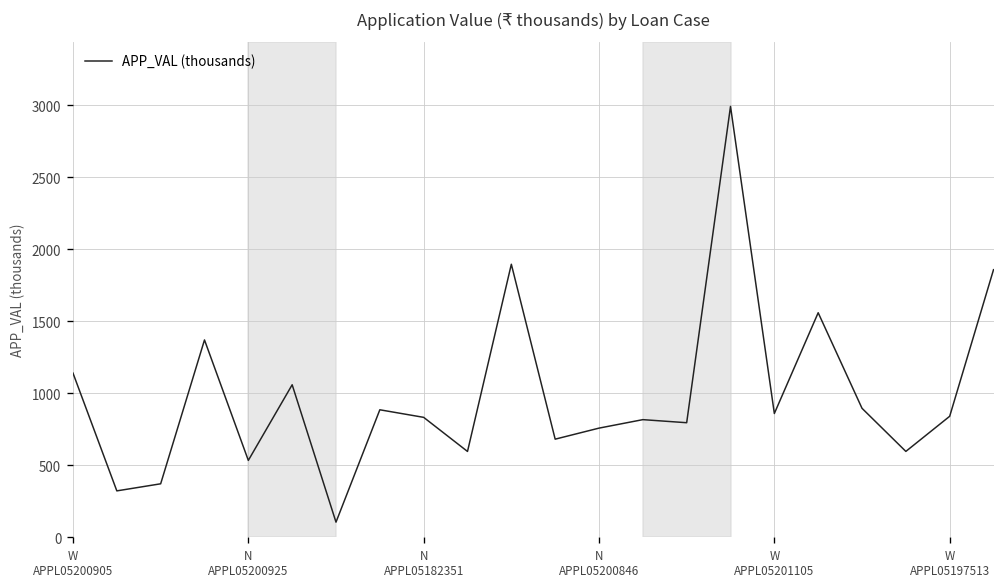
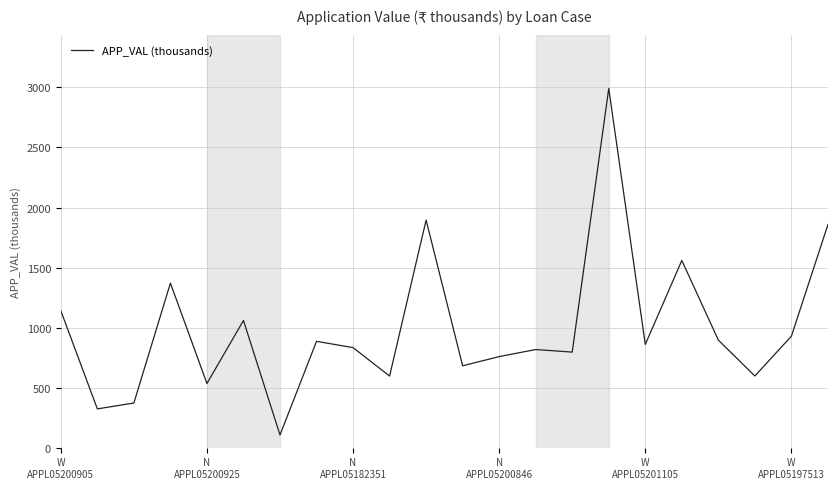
W APPL05197513: 840 -> 930
